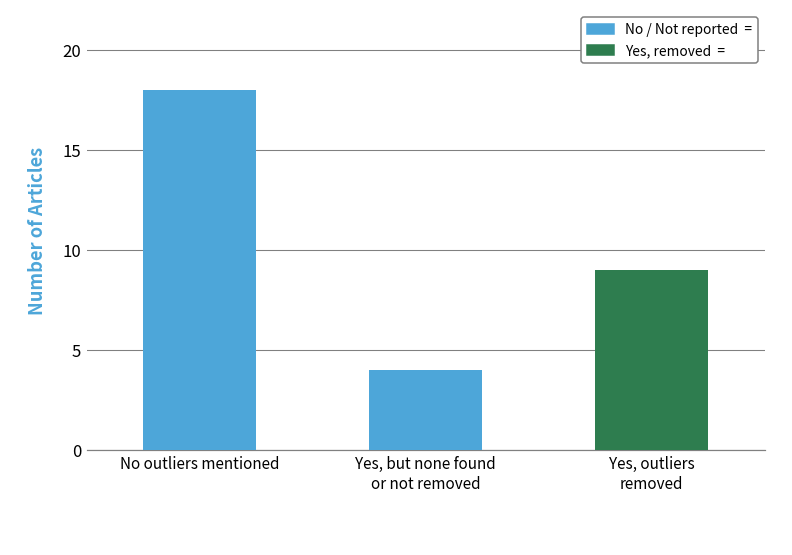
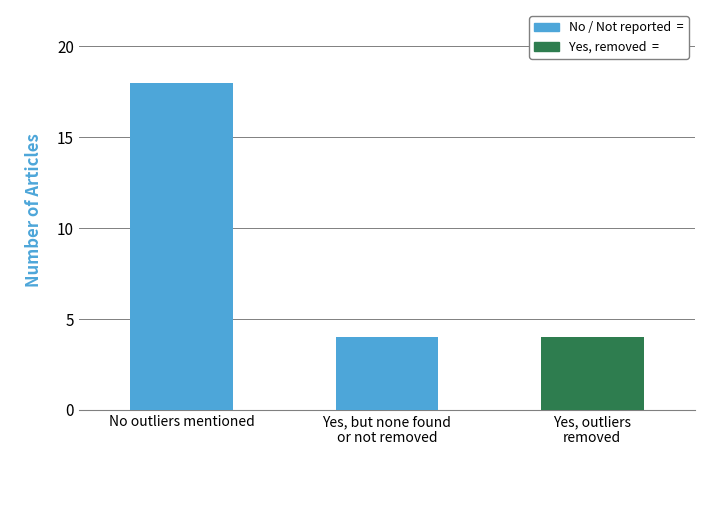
Yes, outliers removed: 9 -> 4
